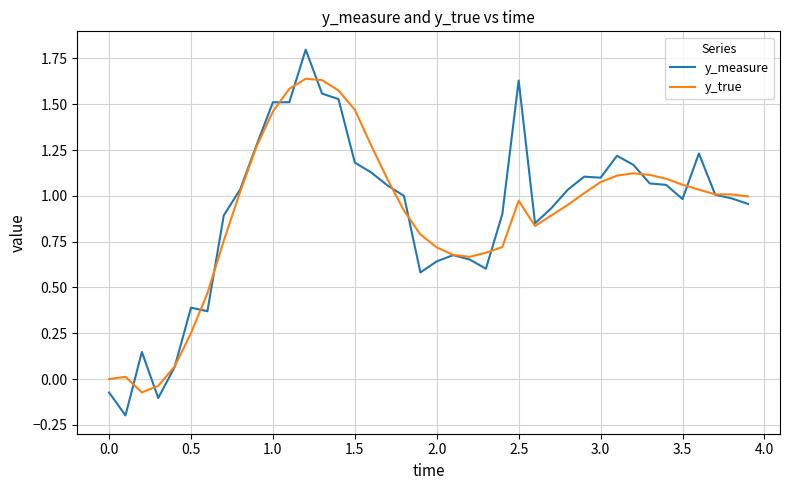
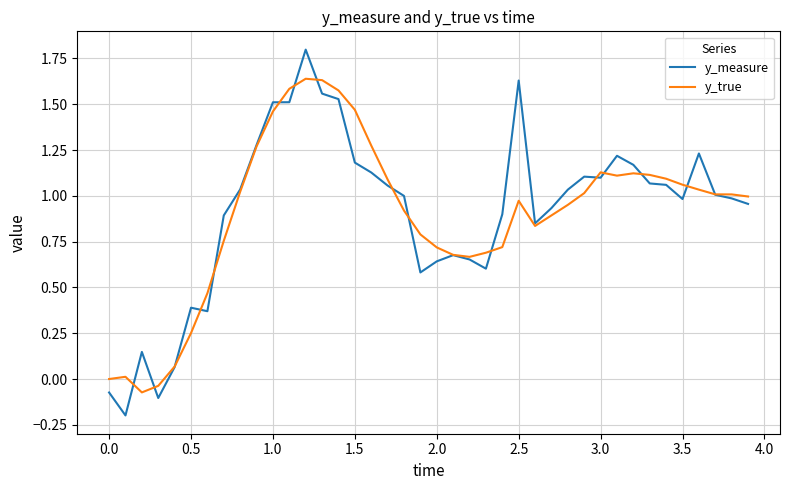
y_true, 3.0: 1.08 -> 1.13
